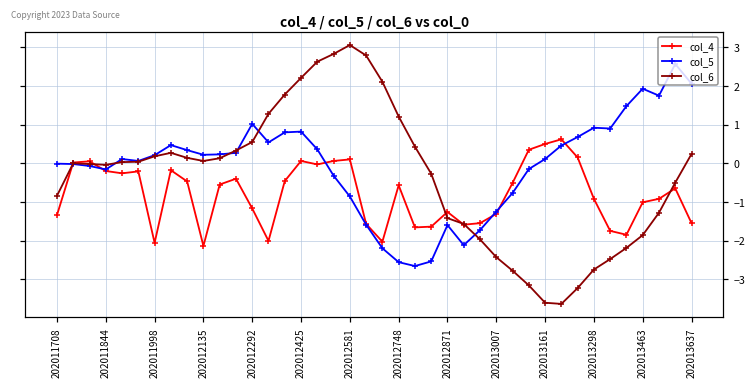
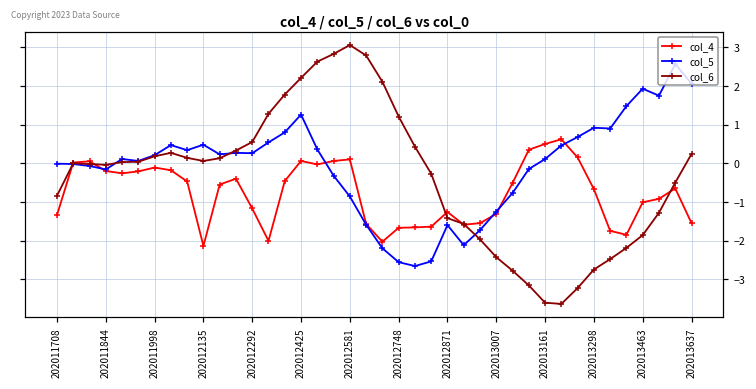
col_4, 202011998: -2.1 -> -0.1
col_5, 202012135: 0.2 -> 0.5
col_5, 202012292: 1.0 -> 0.3
col_5, 202012425: 0.8 -> 1.3
col_4, 202012748: -0.6 -> -1.7
col_4, 202013298: -0.9 -> -0.7
